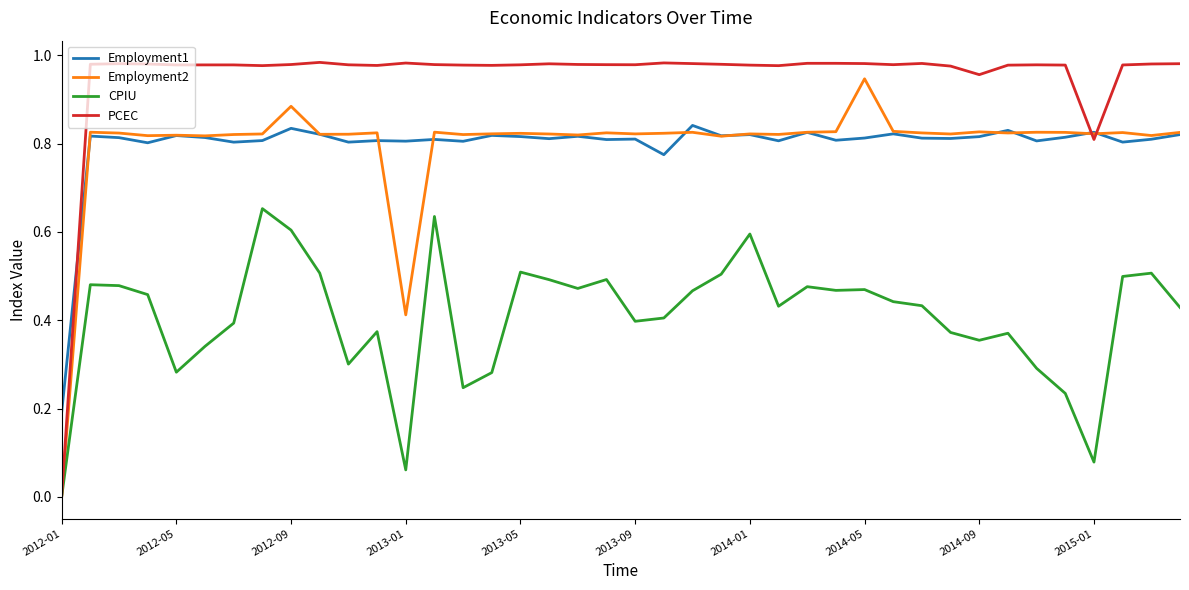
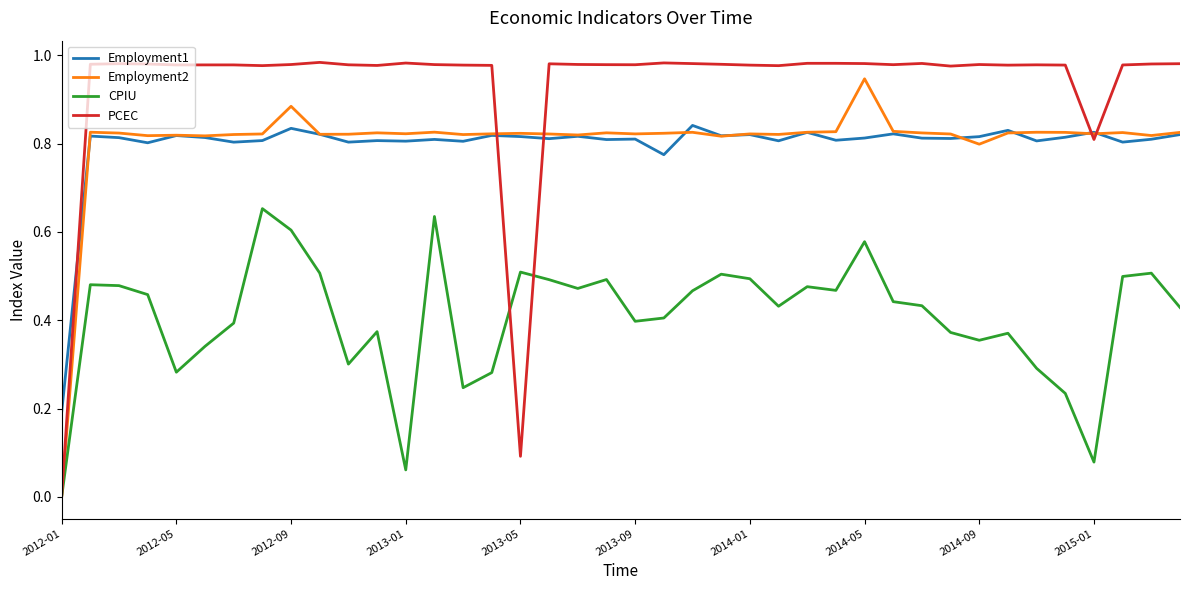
Employment2, 2013-01: 0.41 -> 0.82
PCEC, 2013-05: 0.98 -> 0.09
CPIU, 2014-01: 0.60 -> 0.49
CPIU, 2014-05: 0.47 -> 0.58
Employment2, 2014-09: 0.83 -> 0.80
PCEC, 2014-09: 0.96 -> 0.98
